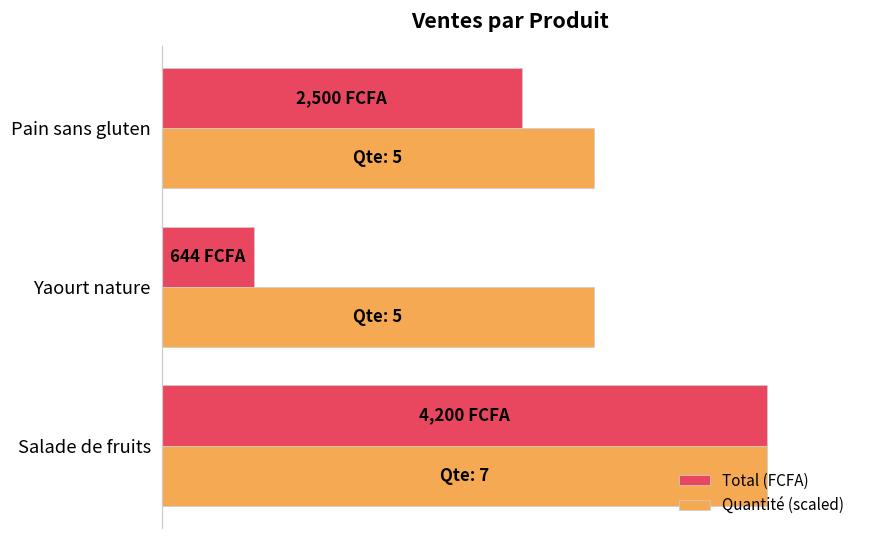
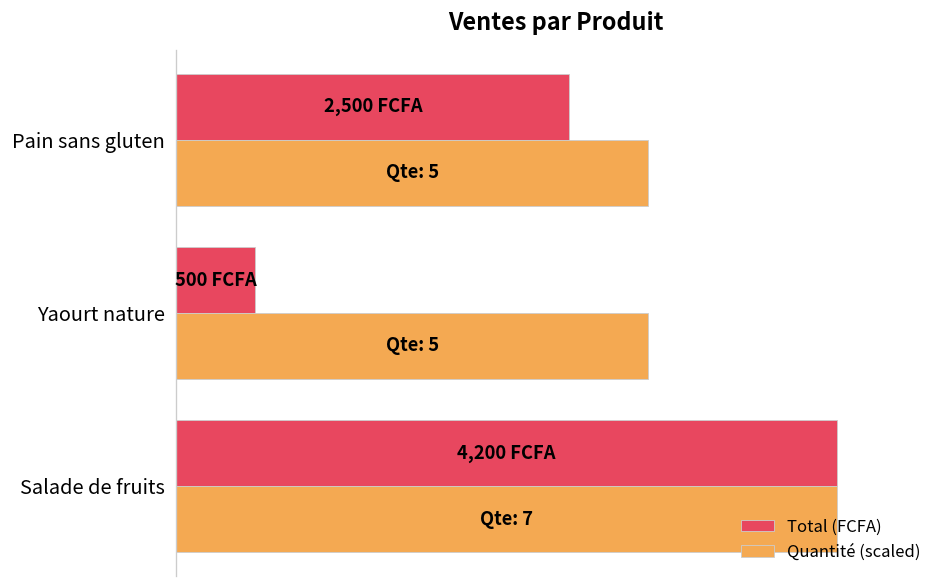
Total (FCFA), Yaourt nature: 644 -> 500
